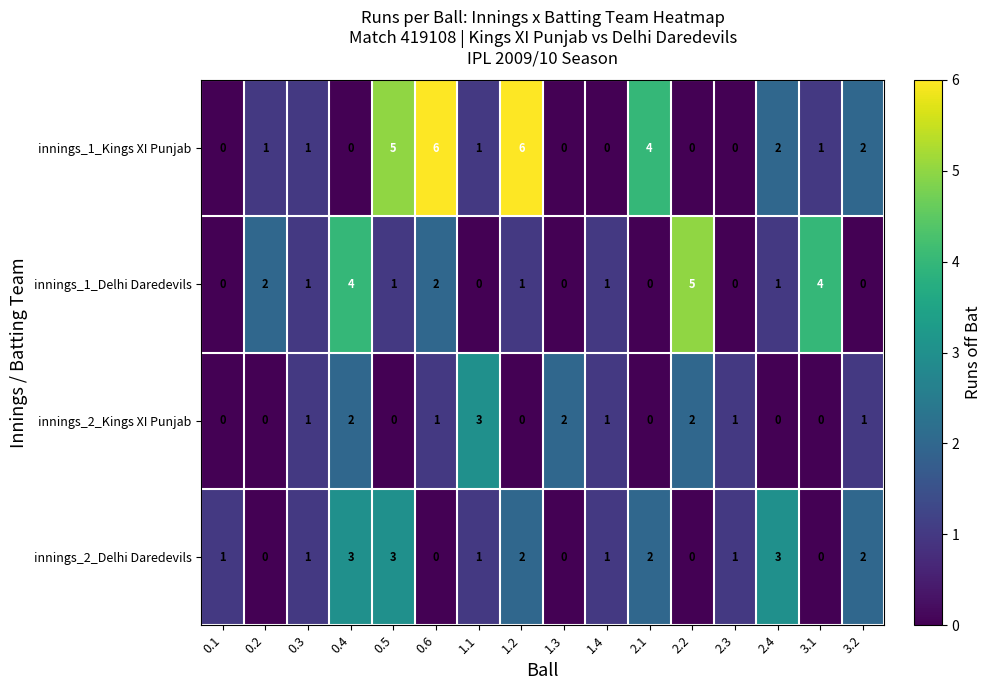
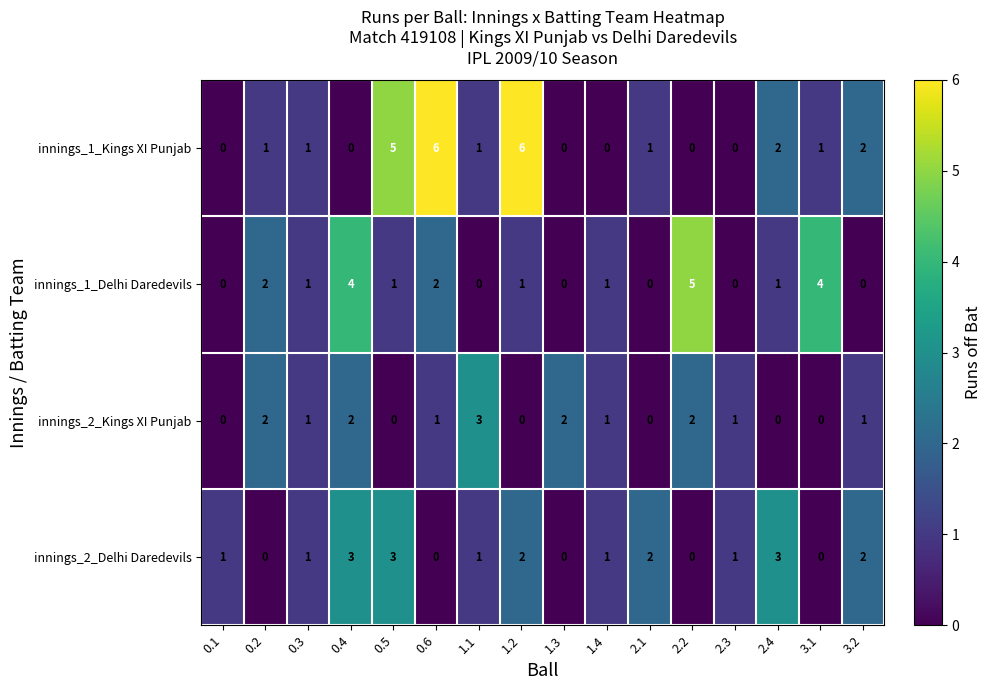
innings_1_Kings XI Punjab, 2.1: 4 -> 1
innings_2_Kings XI Punjab, 0.2: 0 -> 2
